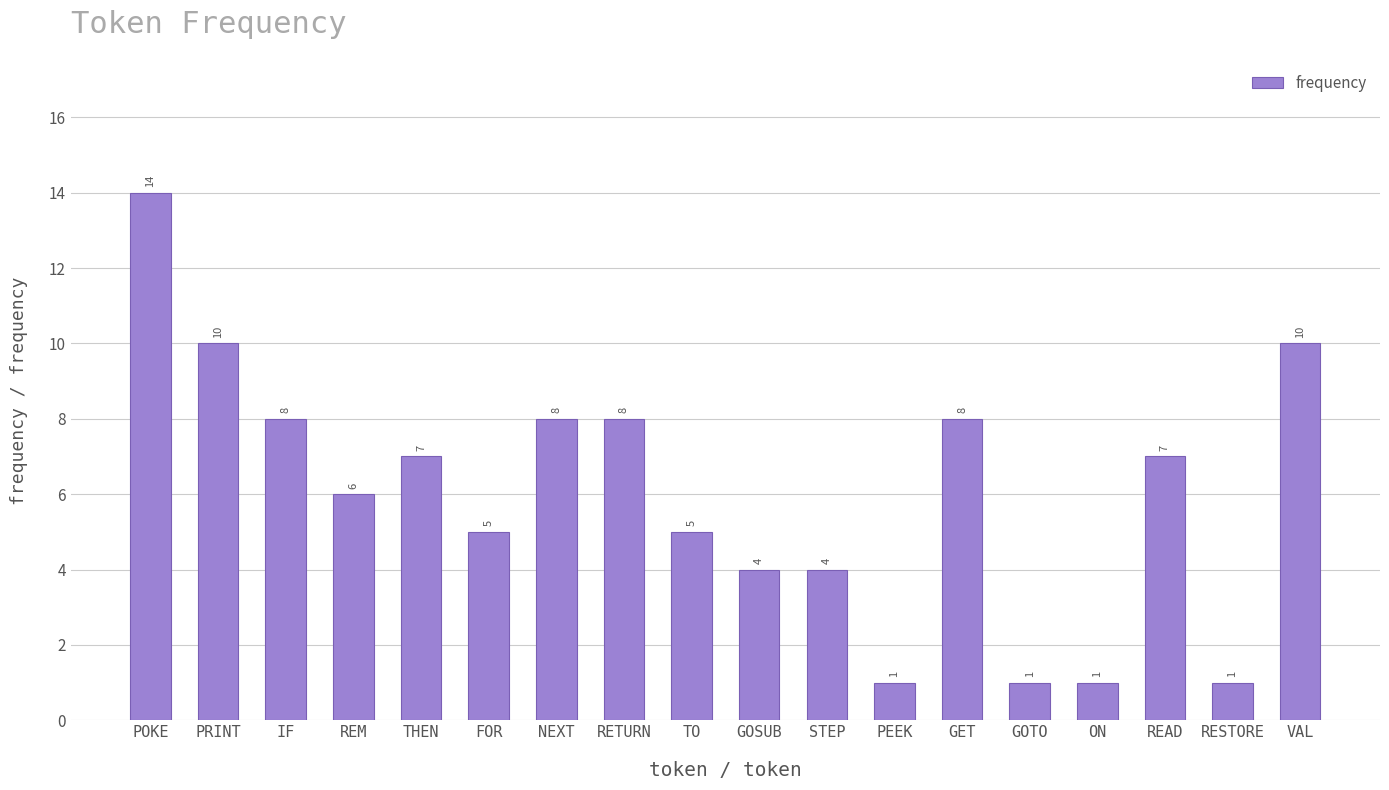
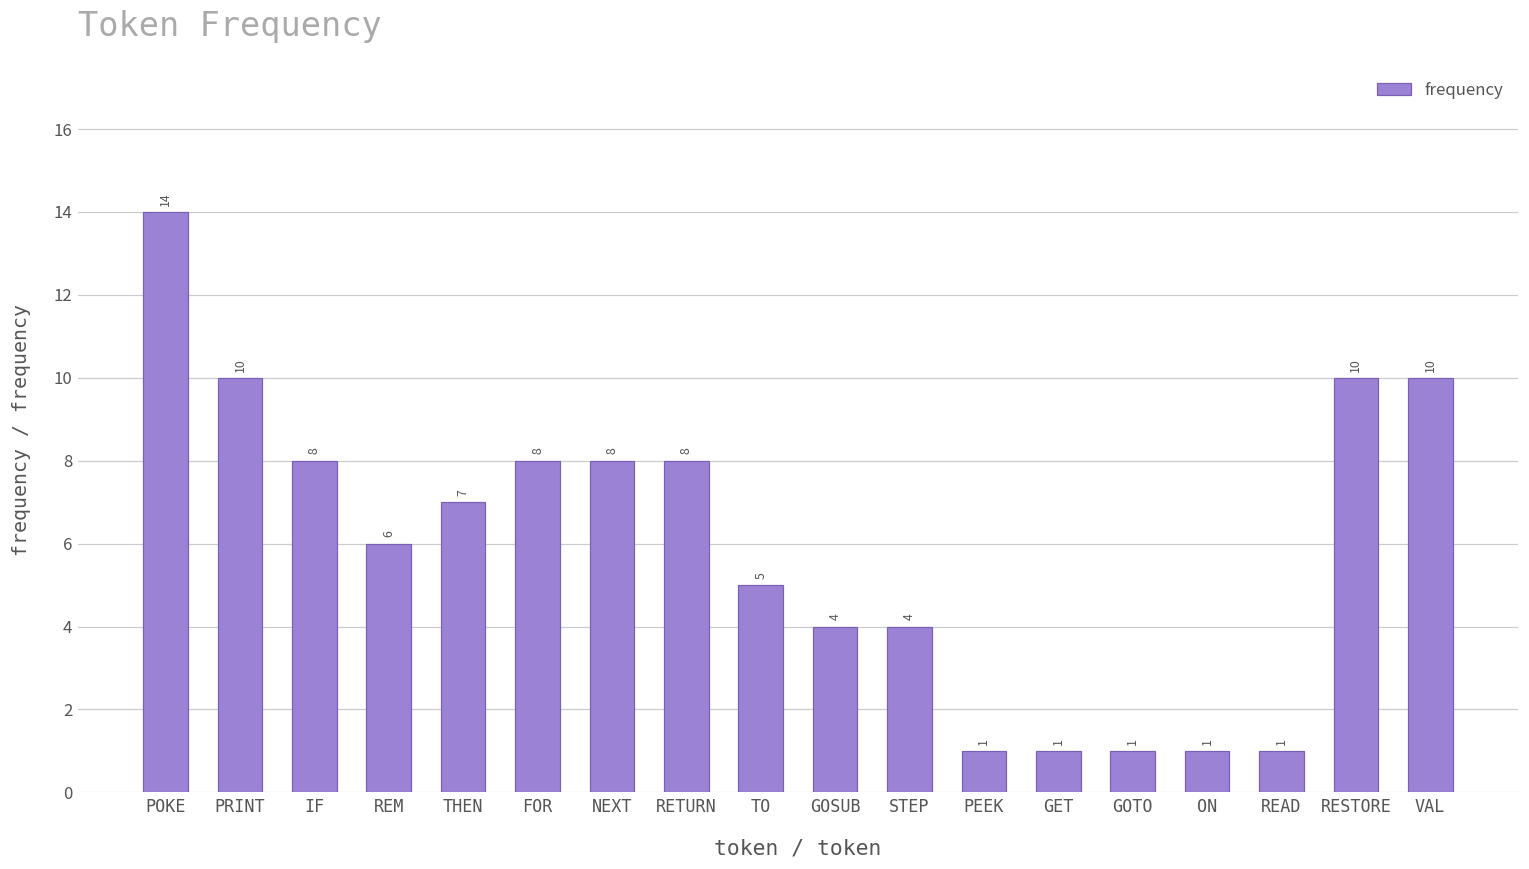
FOR: 5 -> 8
GET: 8 -> 1
READ: 7 -> 1
RESTORE: 1 -> 10
